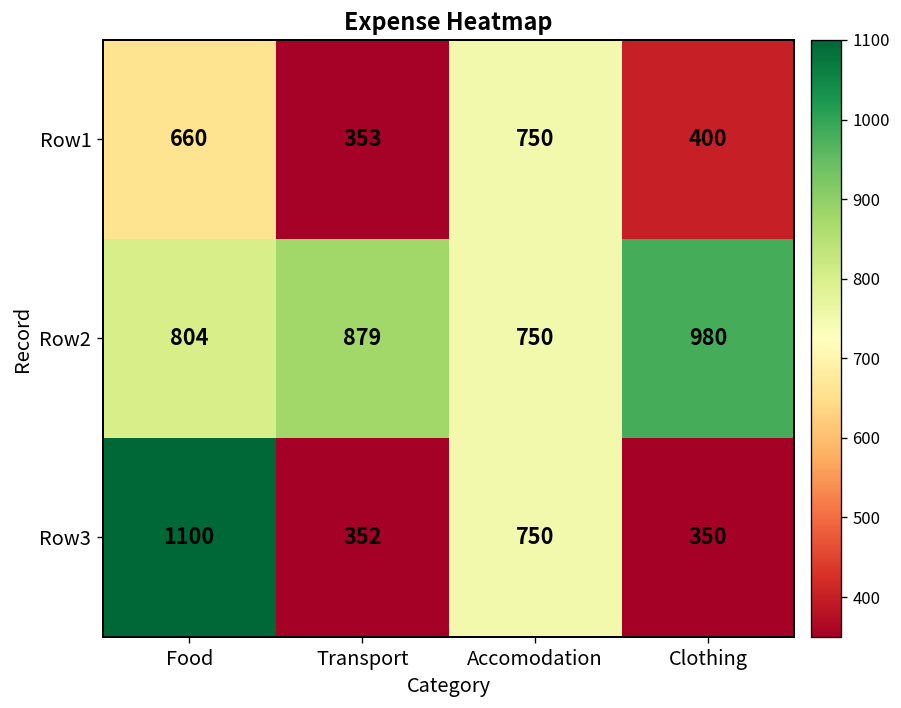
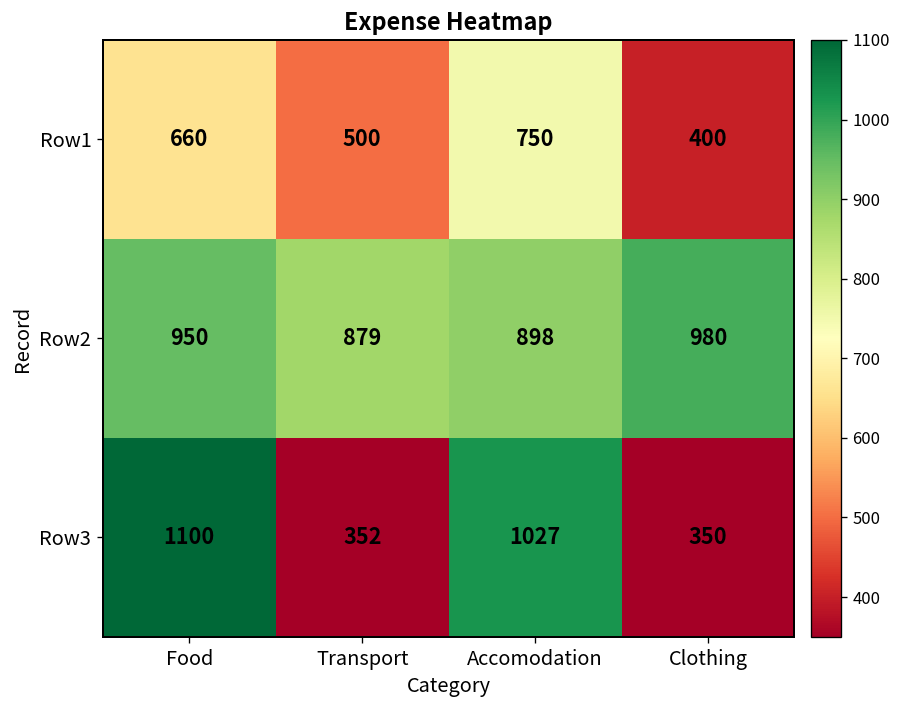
Row1, Transport: 353 -> 500
Row2, Food: 804 -> 950
Row2, Accomodation: 750 -> 898
Row3, Accomodation: 750 -> 1027
